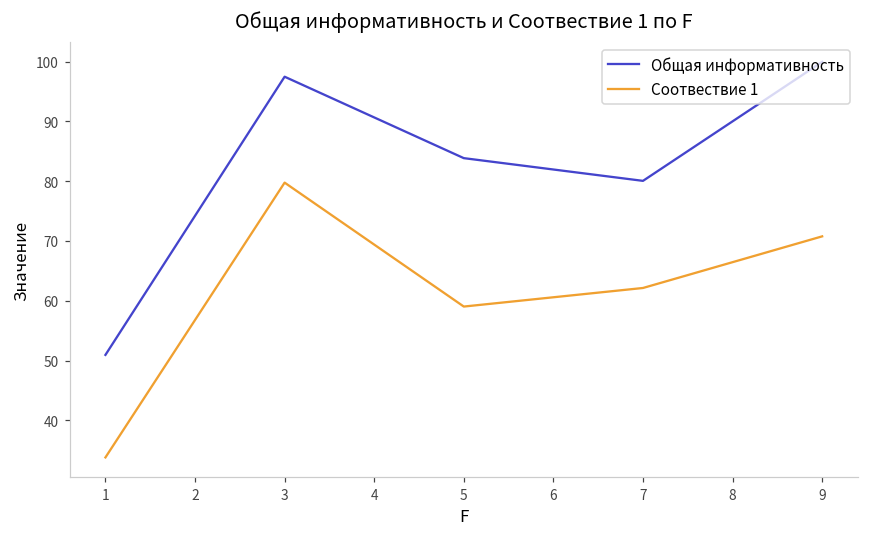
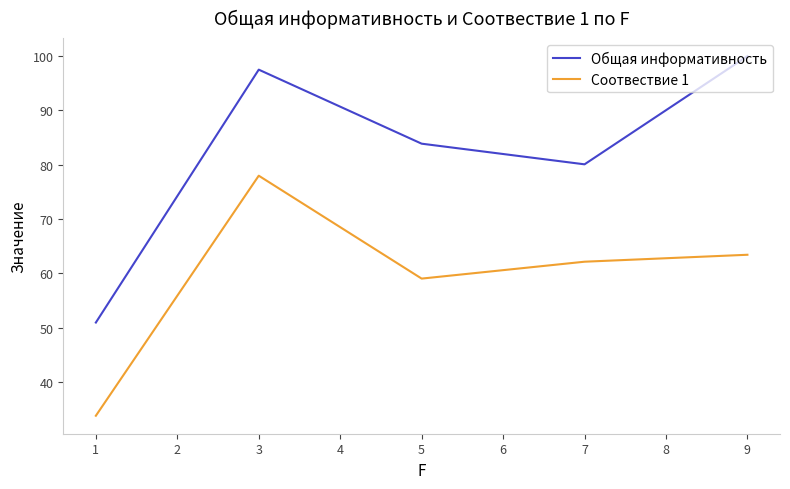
Соотвествие 1, 3: 80 -> 78
Соотвествие 1, 9: 71 -> 63
